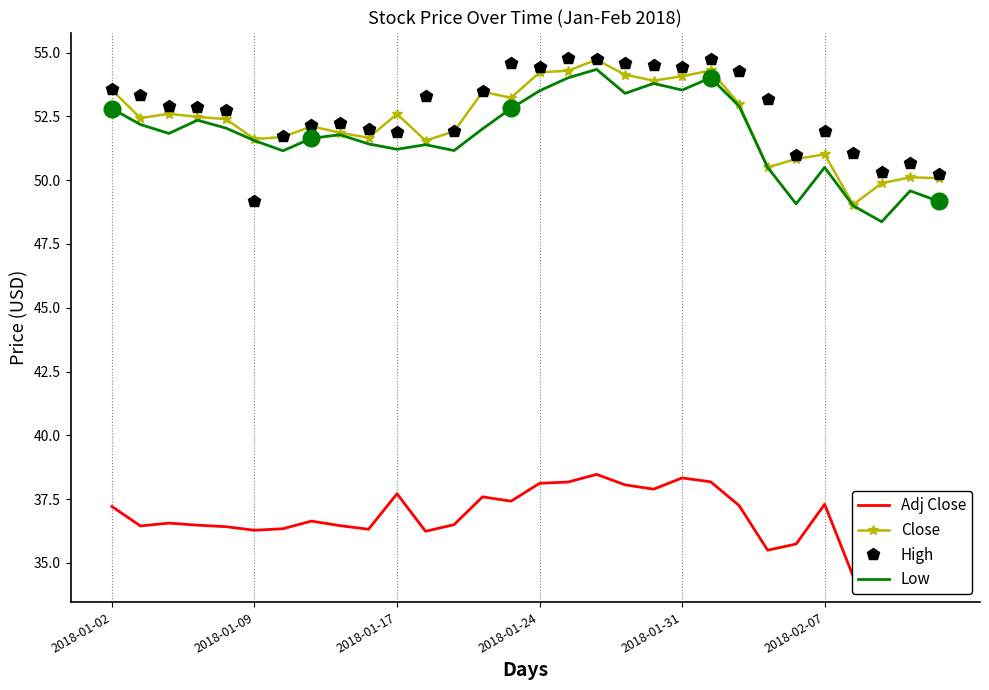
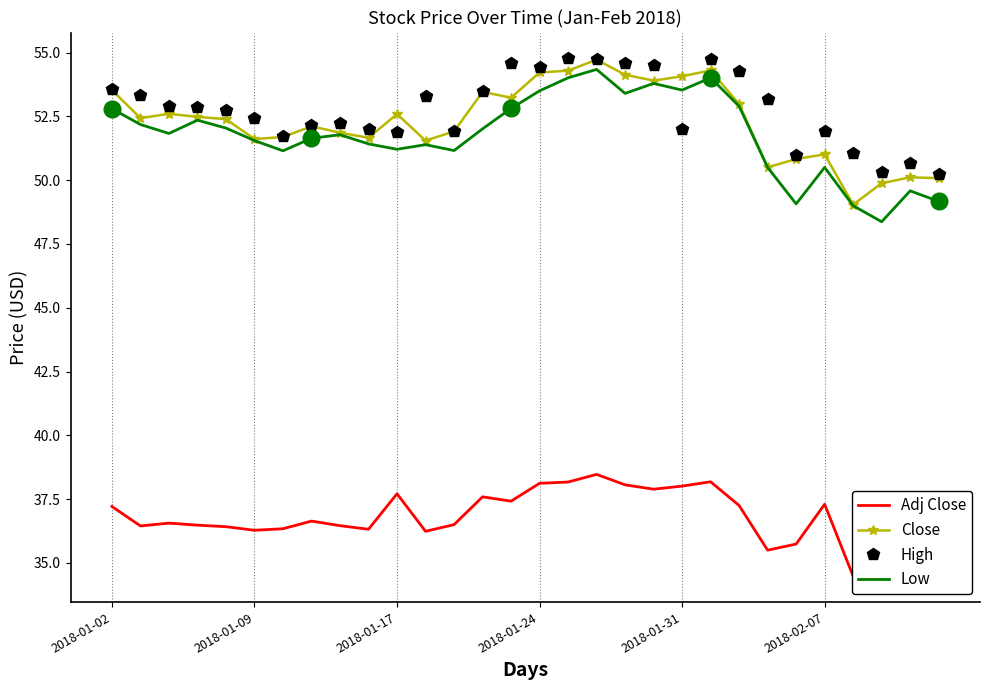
High, 2018-01-09: 49.2 -> 52.4
Adj Close, 2018-01-31: 38.3 -> 38.0
High, 2018-01-31: 54.4 -> 52.0
